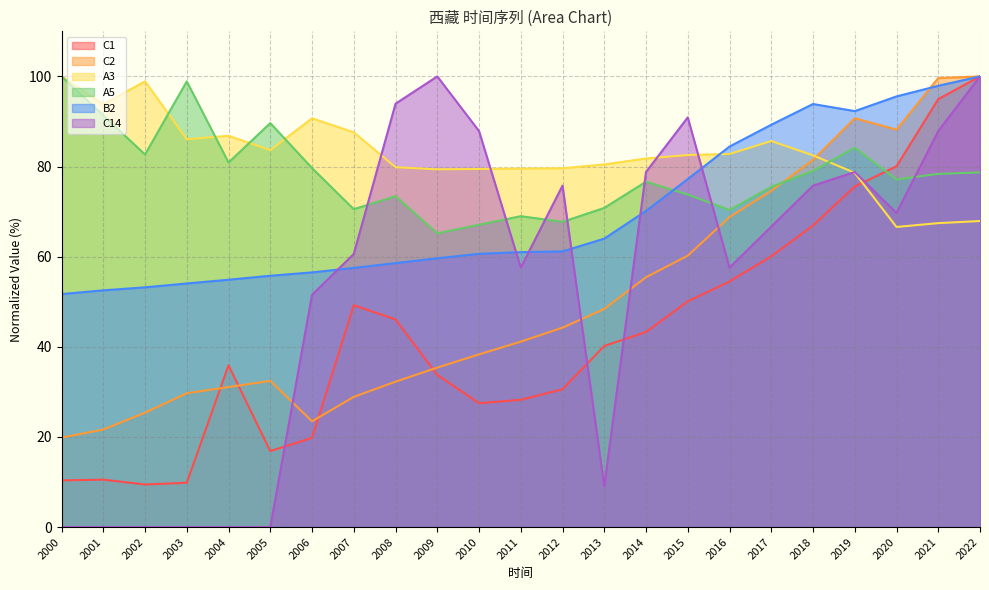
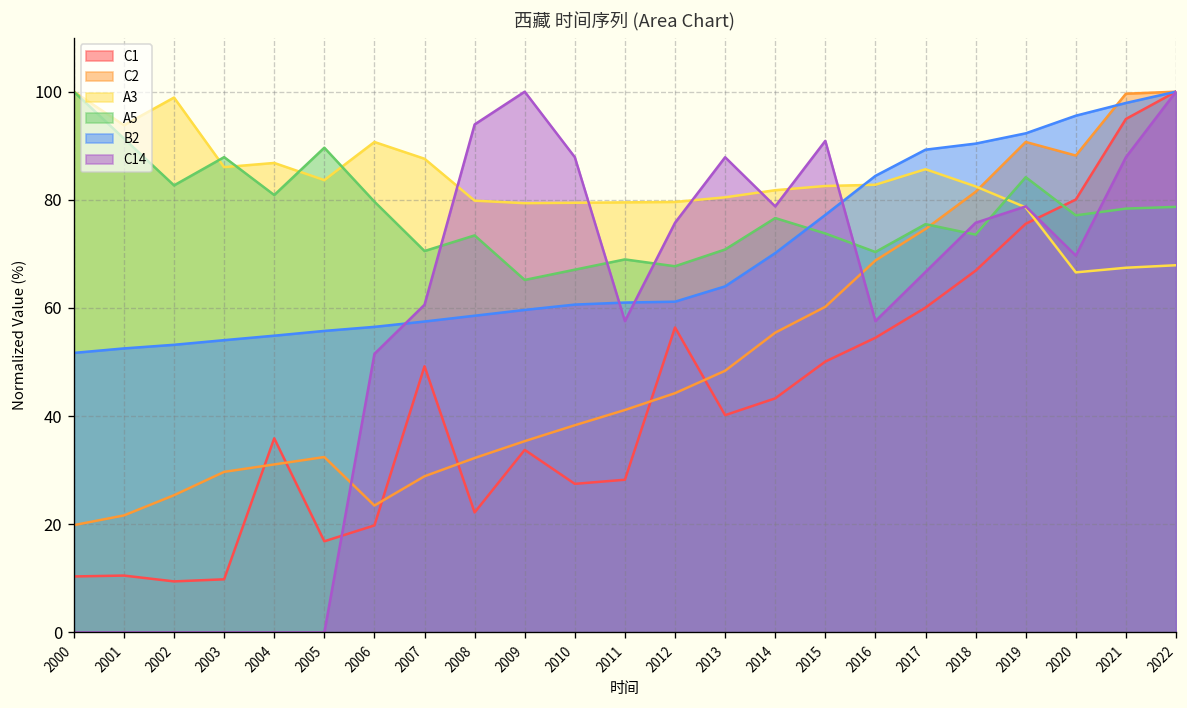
A5, 2003: 99 -> 88
C1, 2008: 46 -> 22
C1, 2012: 31 -> 56
C14, 2013: 9 -> 88
A5, 2018: 79 -> 74
B2, 2018: 94 -> 90
